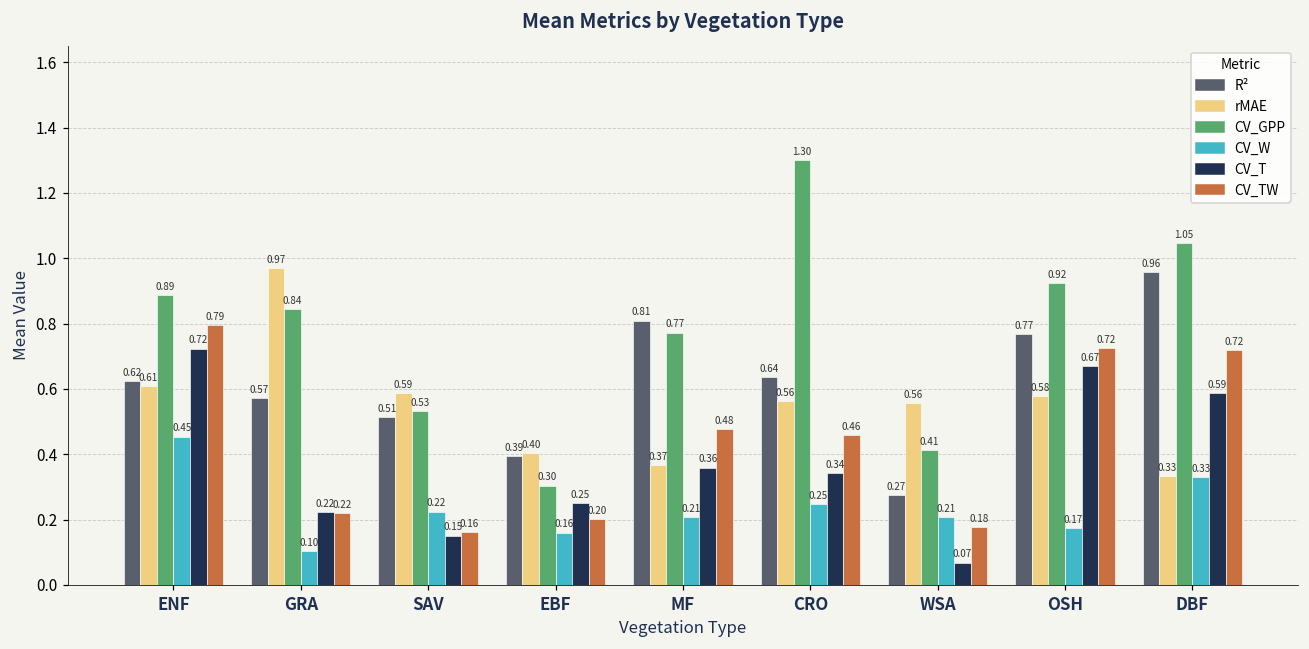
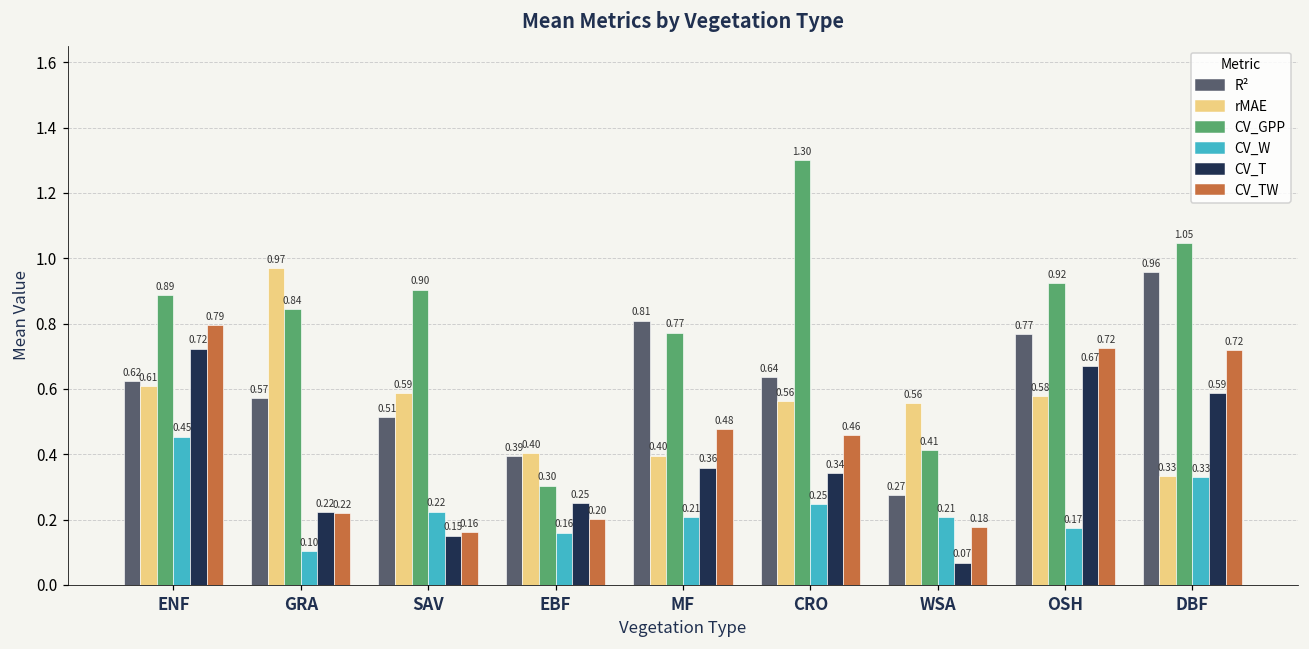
CV_GPP, SAV: 0.53 -> 0.90
rMAE, MF: 0.37 -> 0.40
